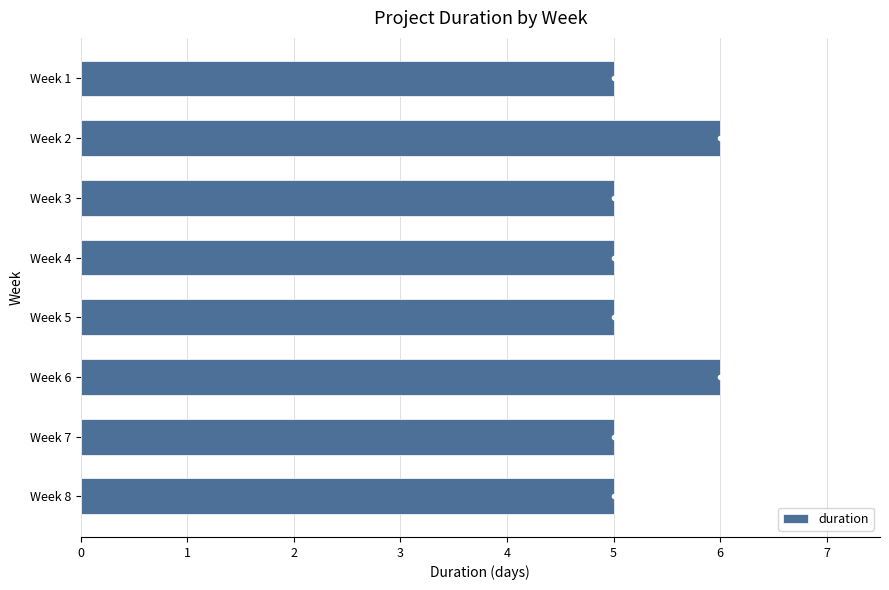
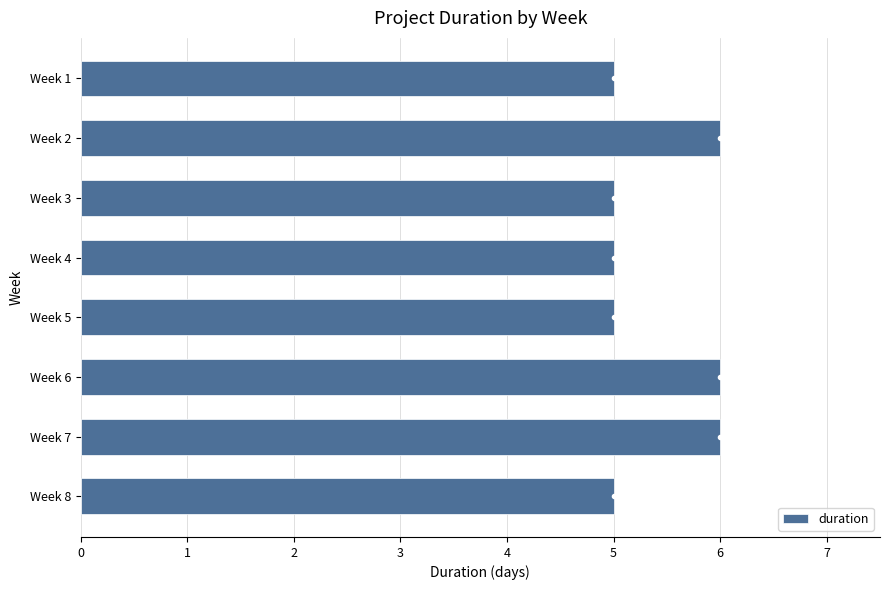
duration, Week 7: 5 -> 6
